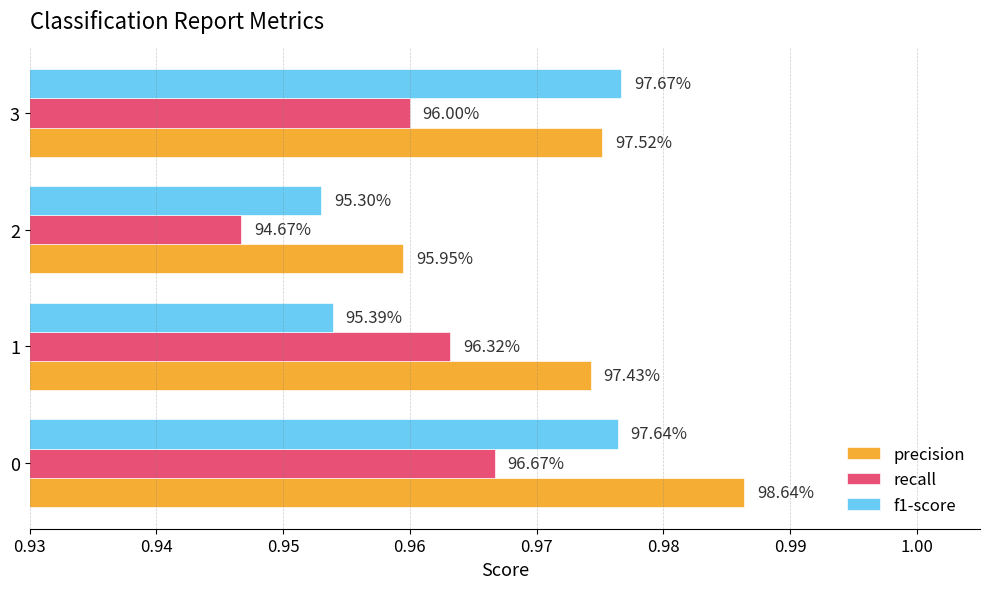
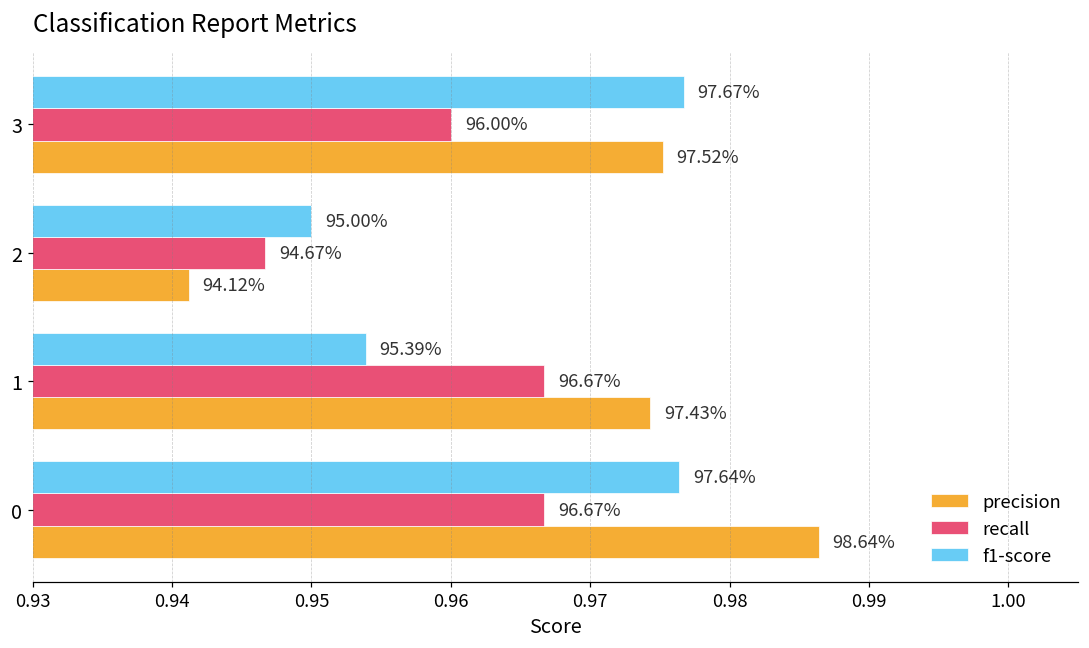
f1-score, 2: 95.30% -> 95.00%
precision, 2: 95.95% -> 94.12%
recall, 1: 96.32% -> 96.67%
